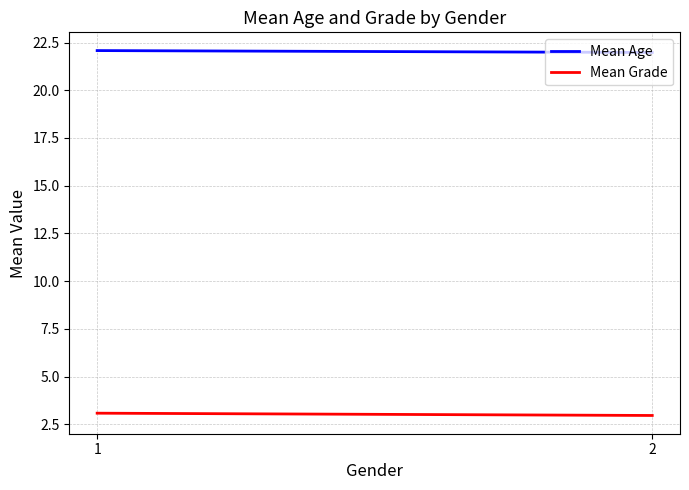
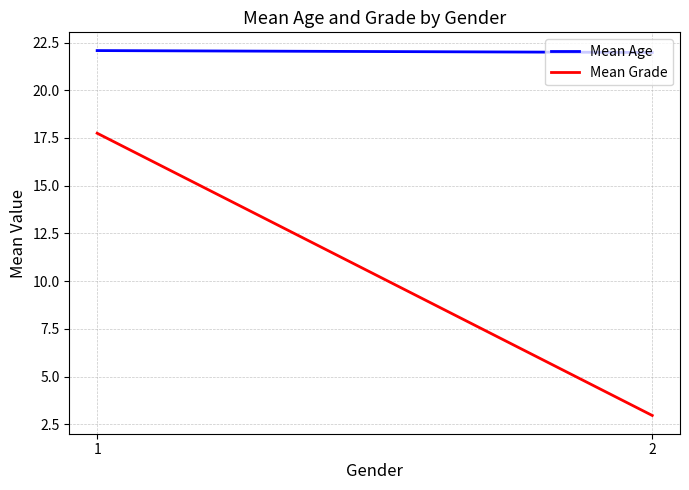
Mean Grade, 1: 3.1 -> 17.8
